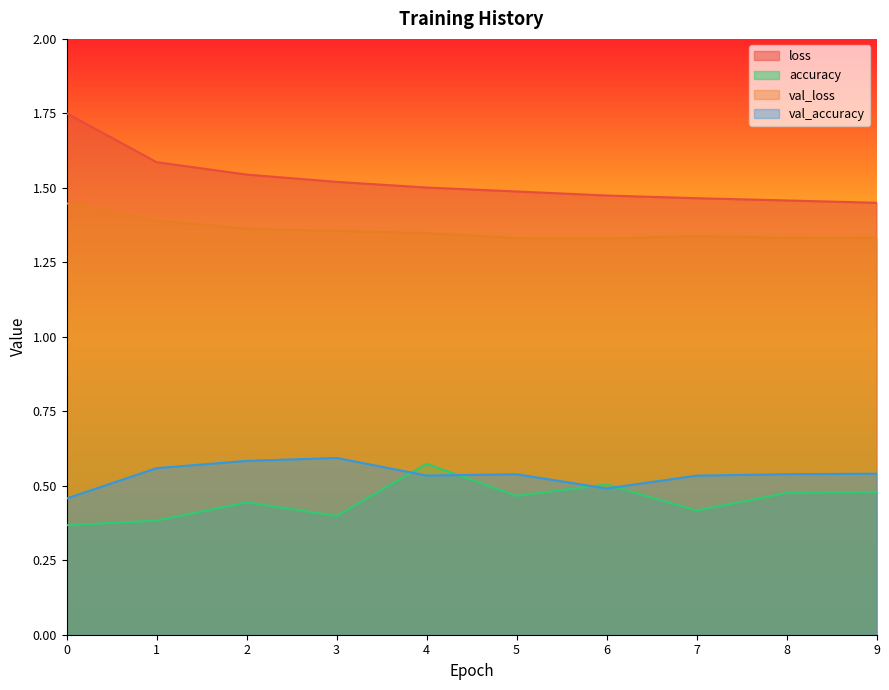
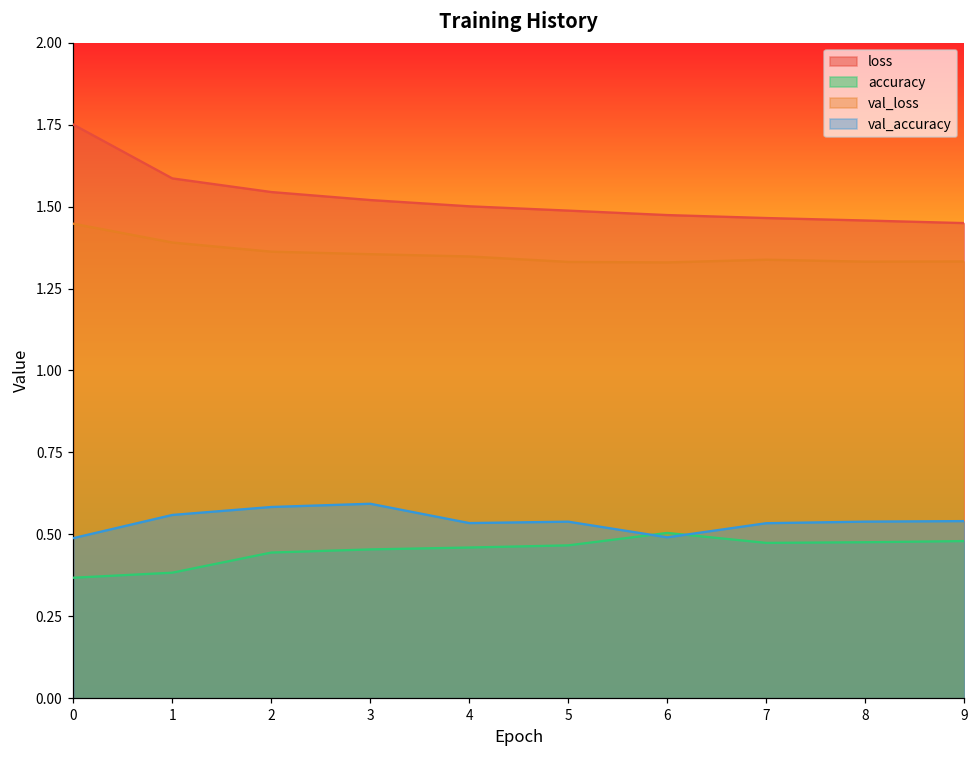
val_accuracy, 0: 0.46 -> 0.49
accuracy, 3: 0.40 -> 0.45
accuracy, 4: 0.57 -> 0.46
accuracy, 7: 0.42 -> 0.47
